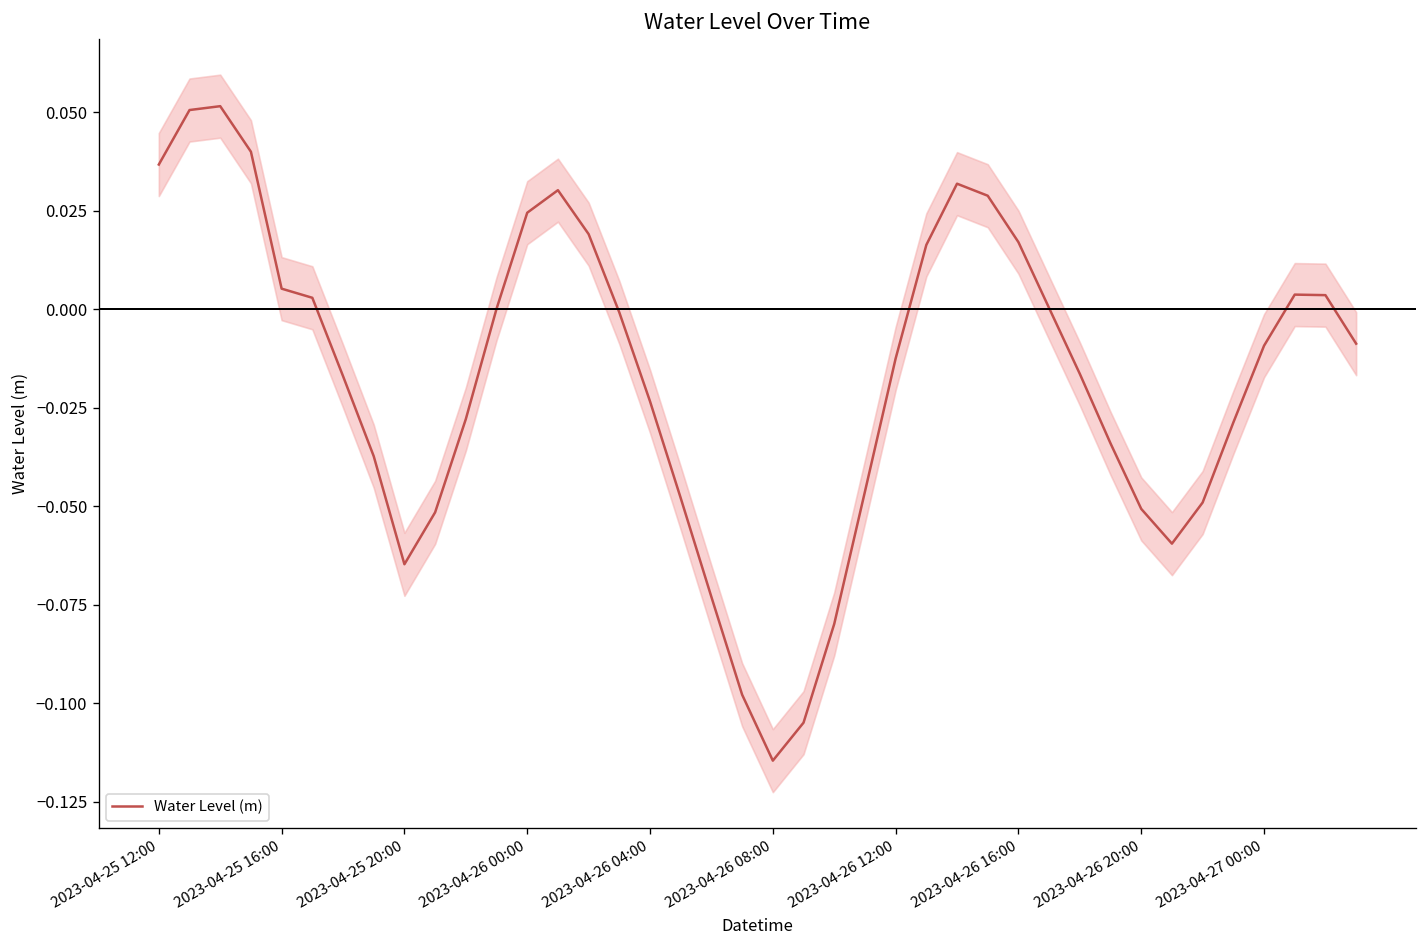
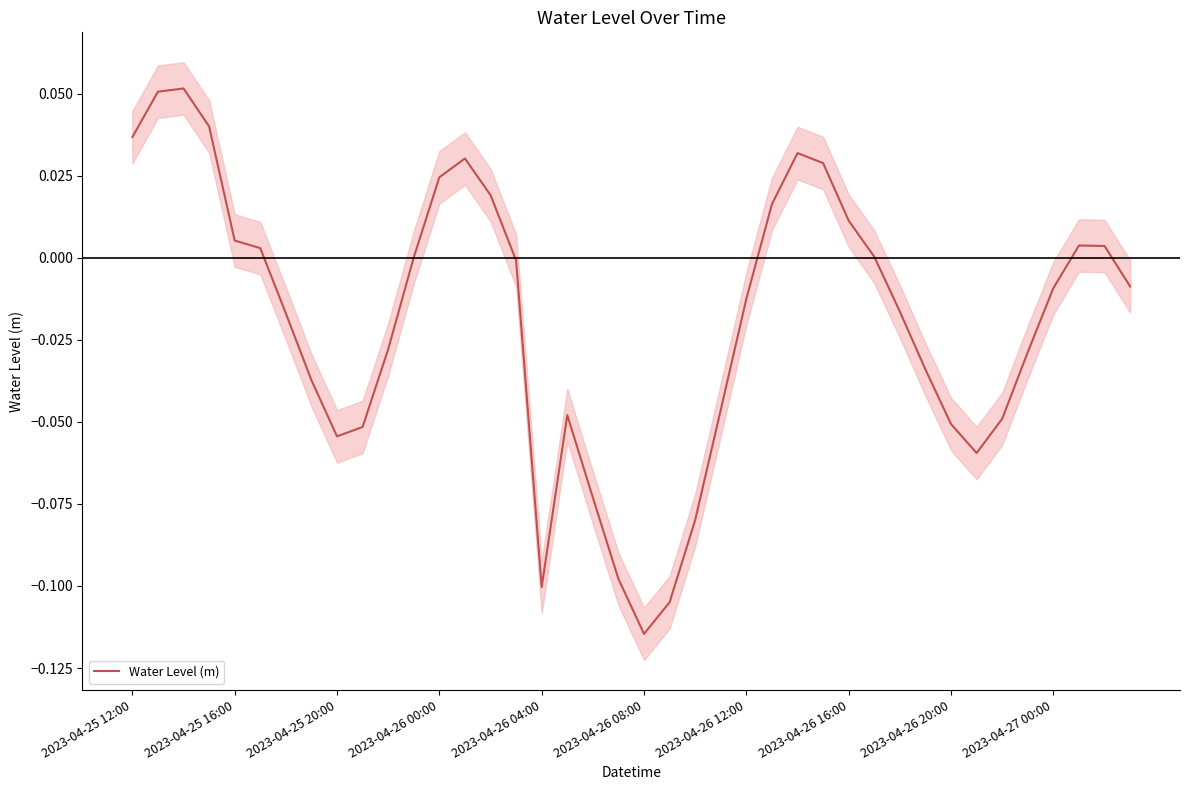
Water Level (m), 2023-04-25 20:00: -0.065 -> -0.054
Water Level (m), 2023-04-26 04:00: -0.023 -> -0.100
Water Level (m), 2023-04-26 16:00: 0.017 -> 0.011
